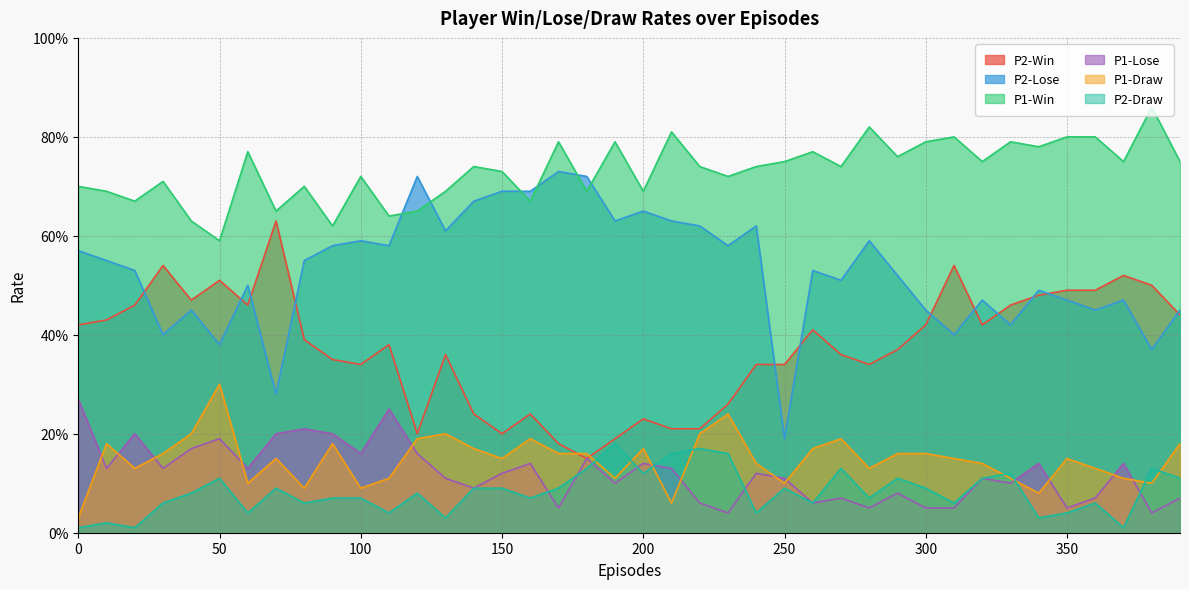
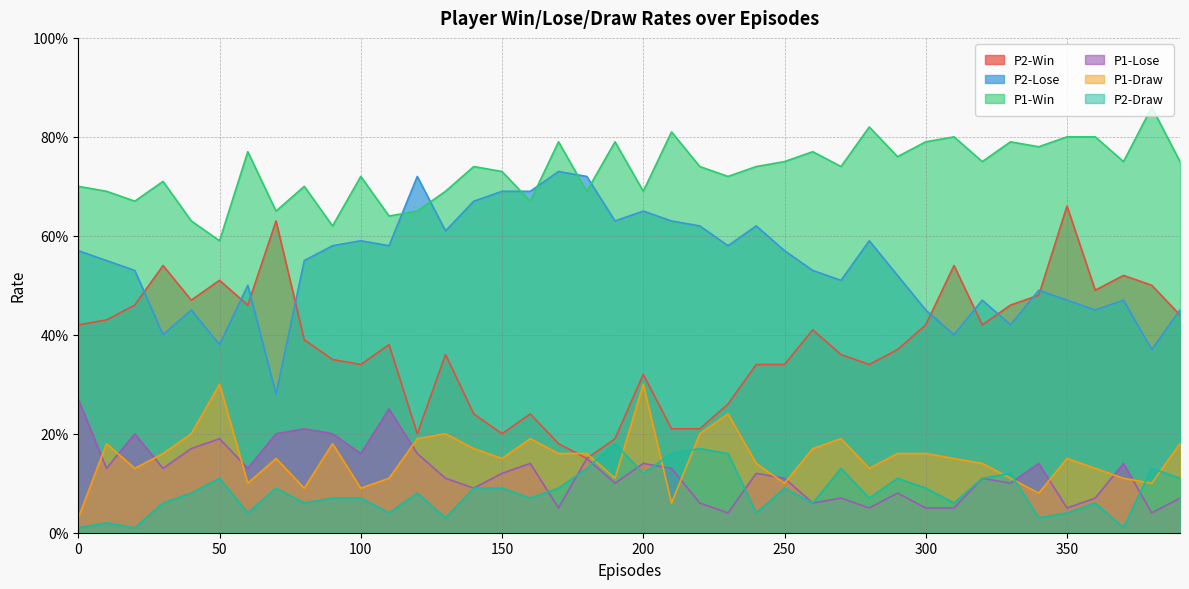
P2-Win, 200: 23% -> 32%
P1-Draw, 200: 17% -> 30%
P2-Lose, 250: 19% -> 57%
P2-Win, 350: 49% -> 66%
